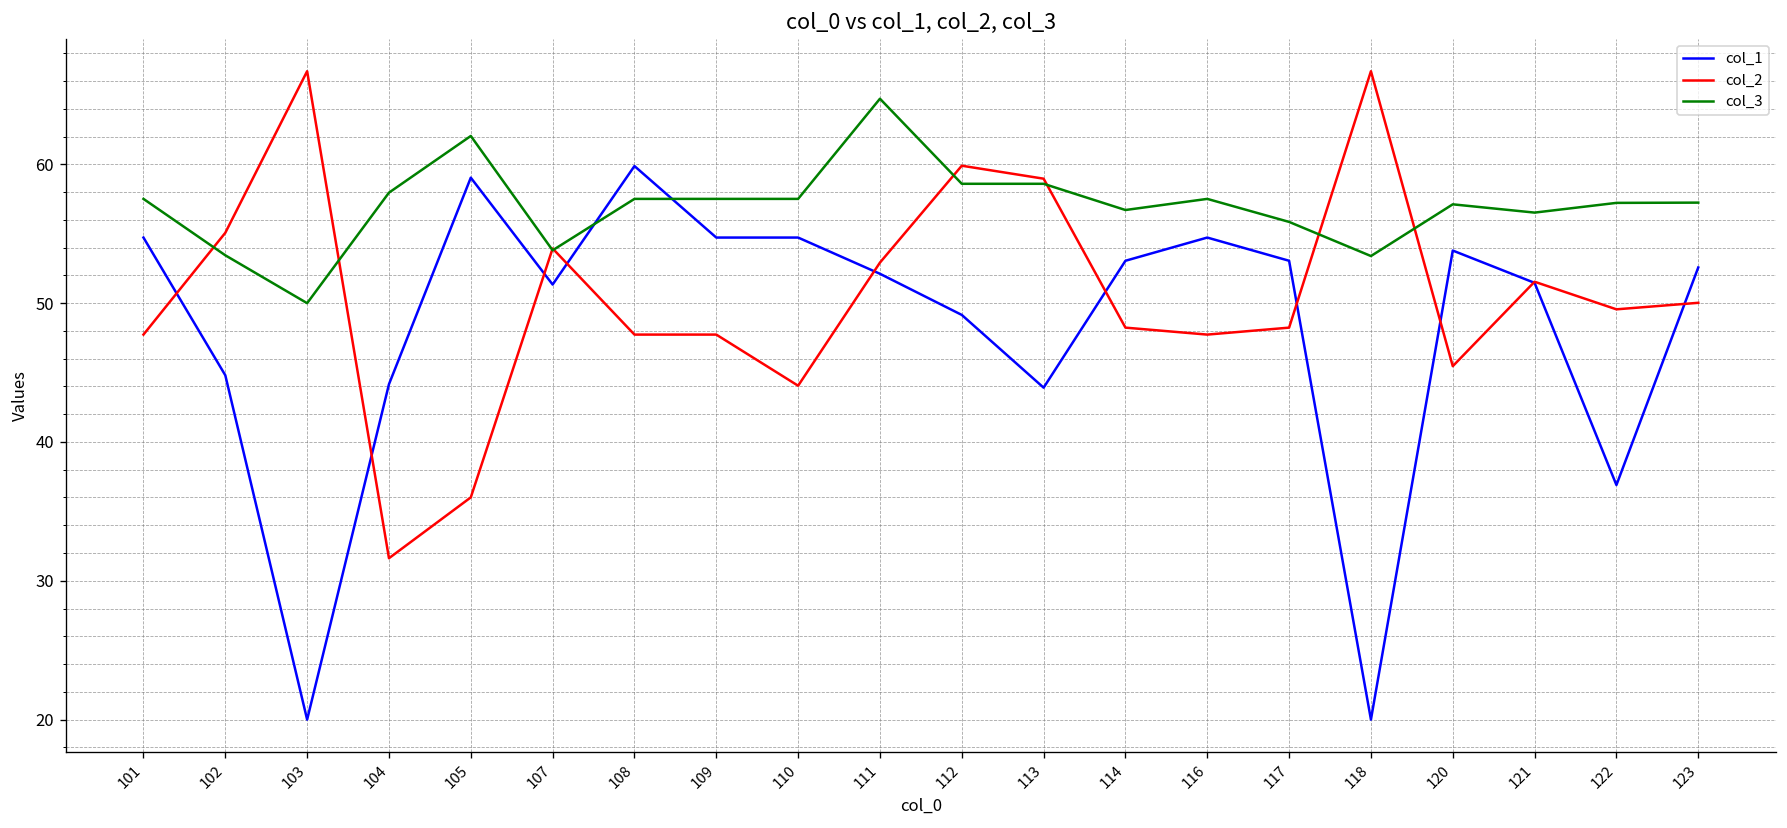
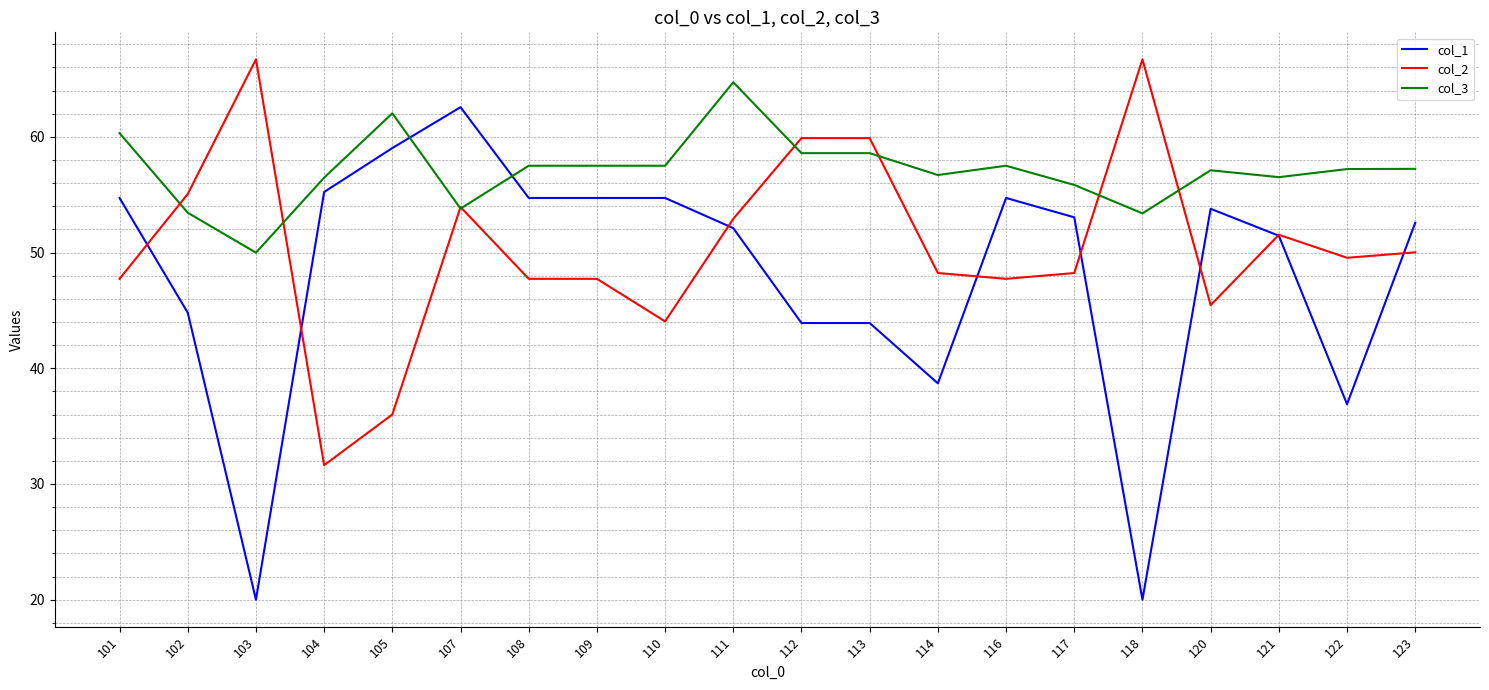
col_3, 101: 57.5 -> 60.3
col_1, 104: 44.2 -> 55.2
col_3, 104: 58.0 -> 56.5
col_1, 107: 51.3 -> 62.6
col_1, 108: 59.9 -> 54.7
col_1, 112: 49.1 -> 43.9
col_2, 113: 59.0 -> 59.9
col_1, 114: 53.0 -> 38.7
